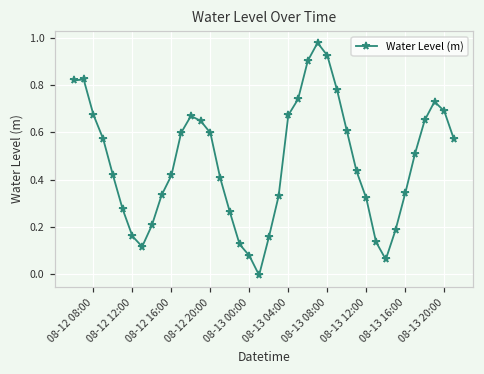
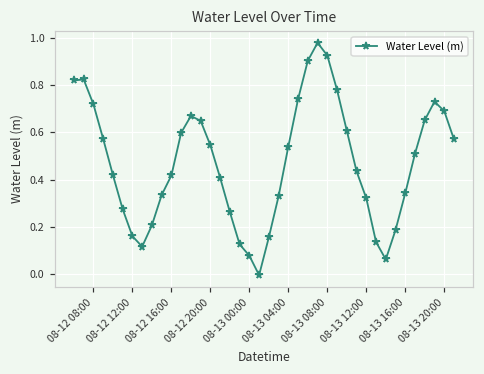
08-12 08:00: 0.67 -> 0.72
08-12 20:00: 0.60 -> 0.55
08-13 04:00: 0.67 -> 0.54
